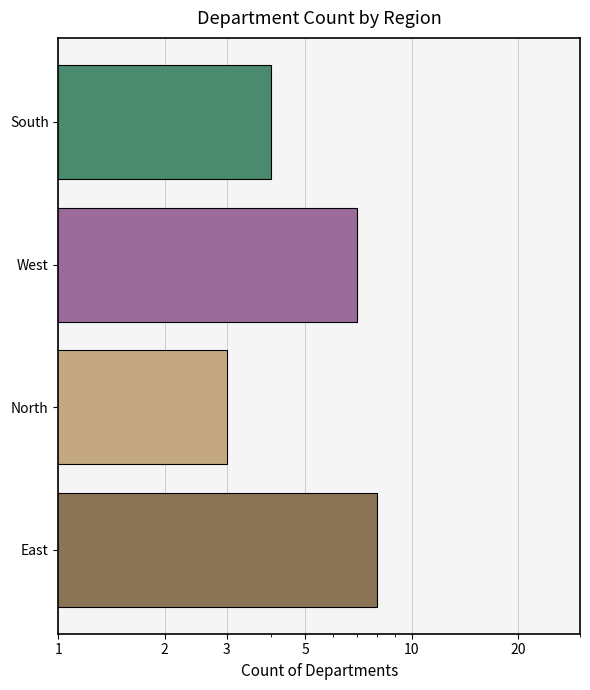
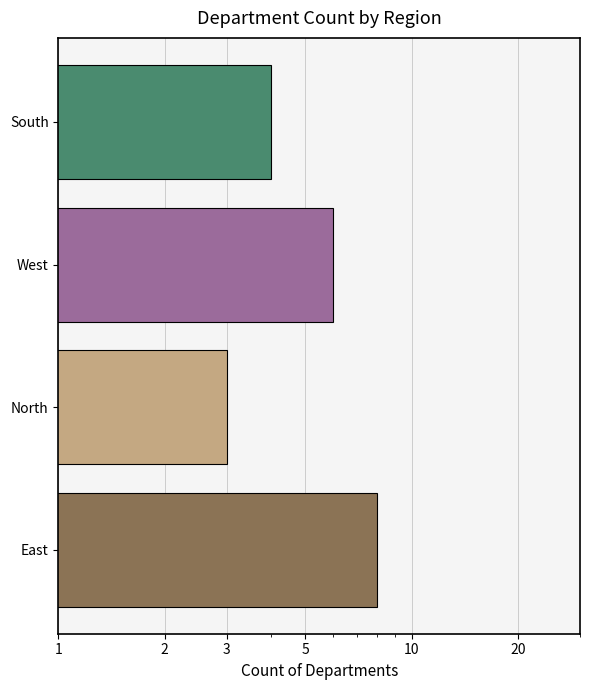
West: 7 -> 6
